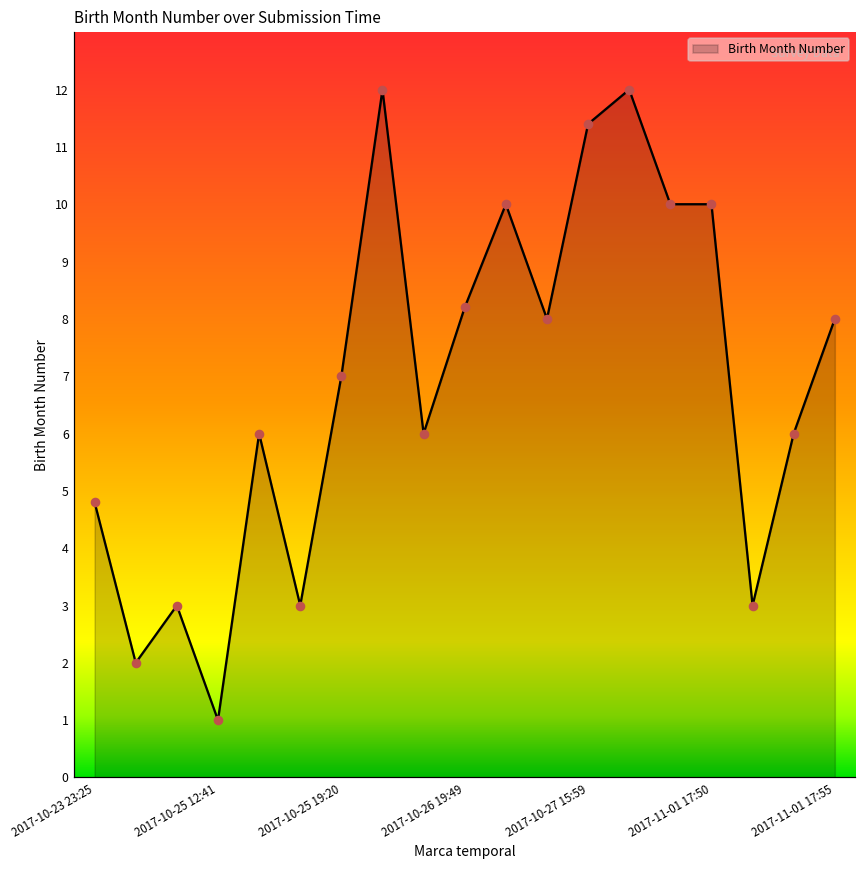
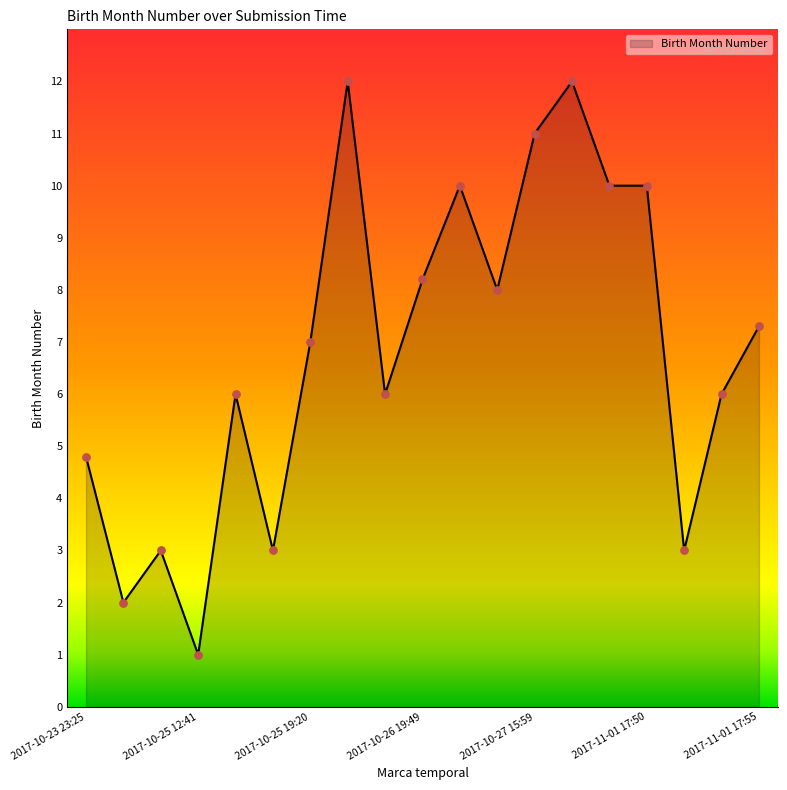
2017-10-27 15:59: 11.4 -> 11.0
2017-11-01 17:55: 8.0 -> 7.3
